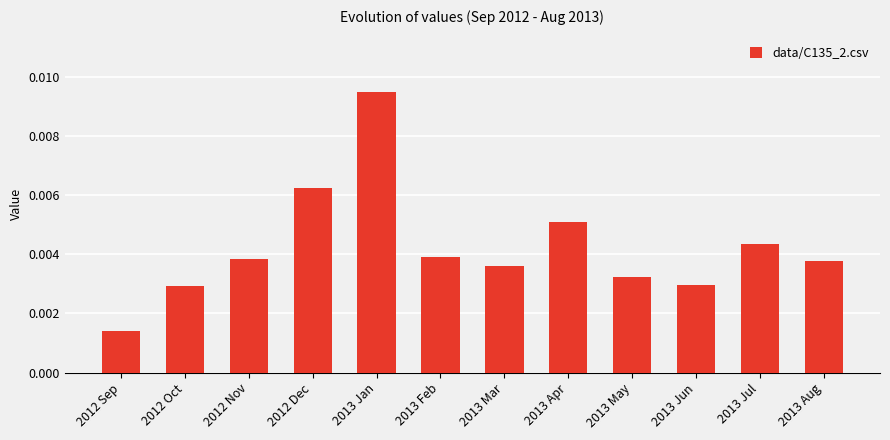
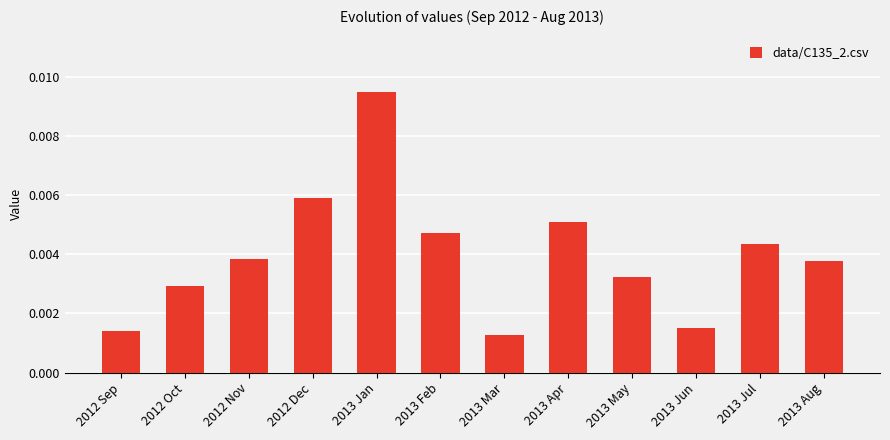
2012 Dec: 0.0063 -> 0.0059
2013 Feb: 0.0039 -> 0.0047
2013 Mar: 0.0036 -> 0.0013
2013 Jun: 0.0030 -> 0.0015
